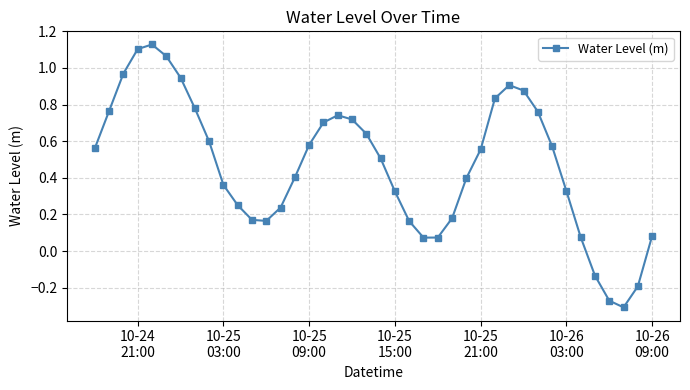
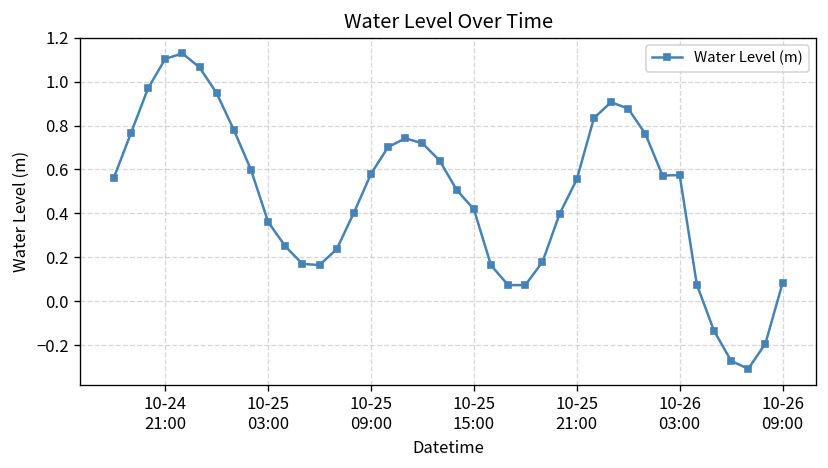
10-25 15:00: 0.33 -> 0.42
10-26 03:00: 0.33 -> 0.57
